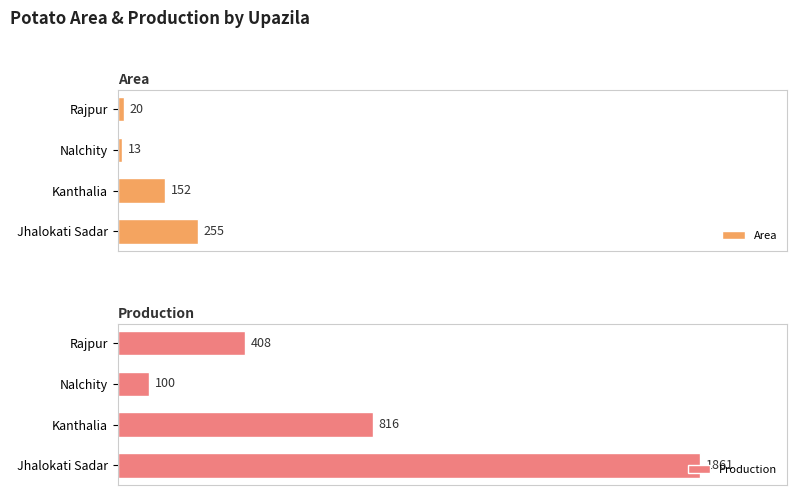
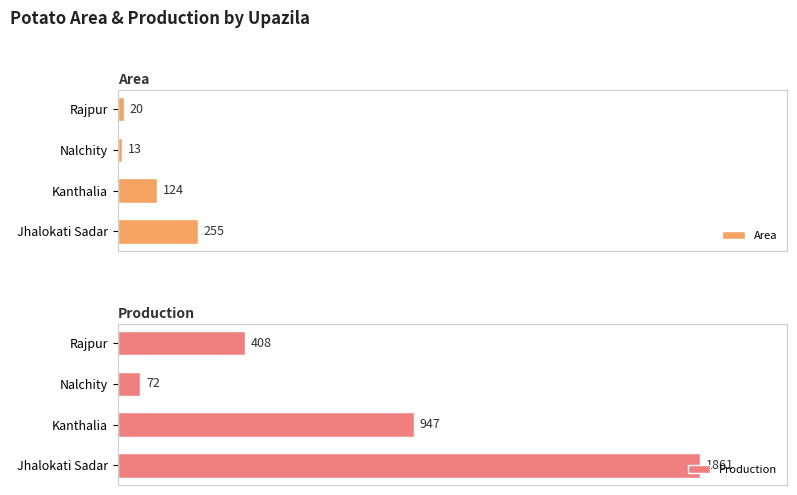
Area, Kanthalia: 152 -> 124
Production, Nalchity: 100 -> 72
Production, Kanthalia: 816 -> 947
